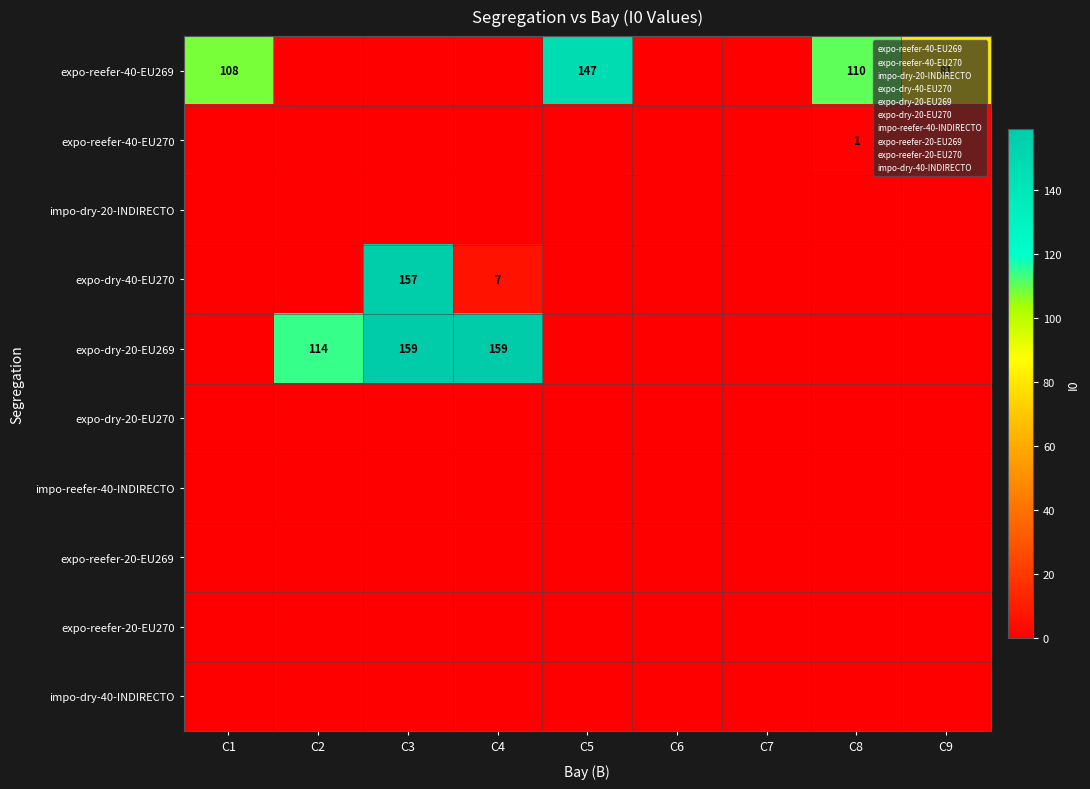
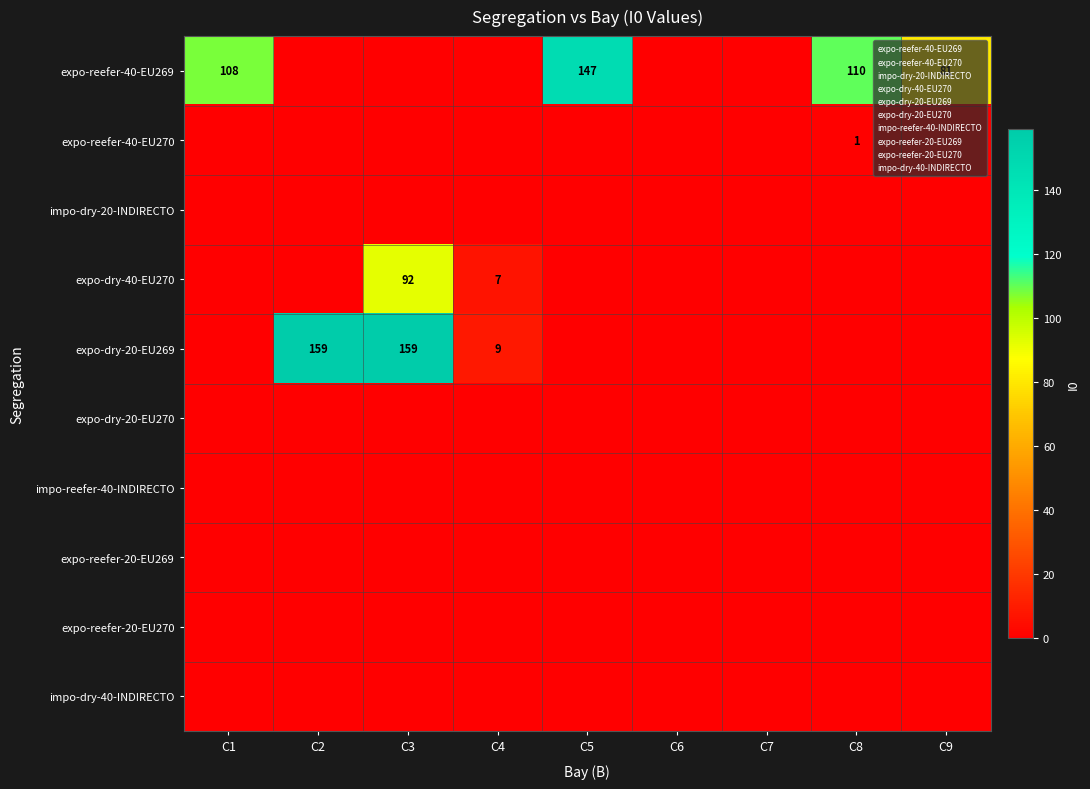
expo-dry-40-EU270, C3: 157 -> 92
expo-dry-20-EU269, C2: 114 -> 159
expo-dry-20-EU269, C4: 159 -> 9
